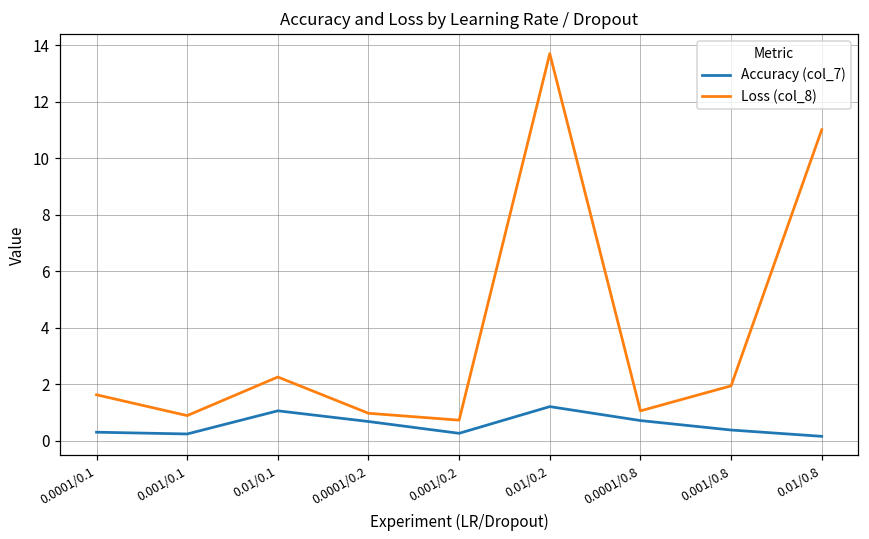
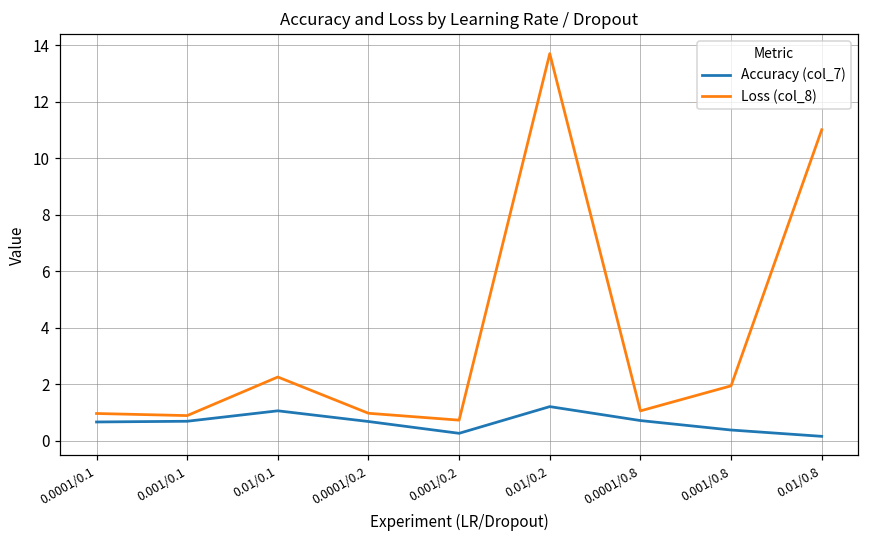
Accuracy (col_7), 0.0001/0.1: 0.3 -> 0.7
Loss (col_8), 0.0001/0.1: 1.6 -> 1.0
Accuracy (col_7), 0.001/0.1: 0.2 -> 0.7
